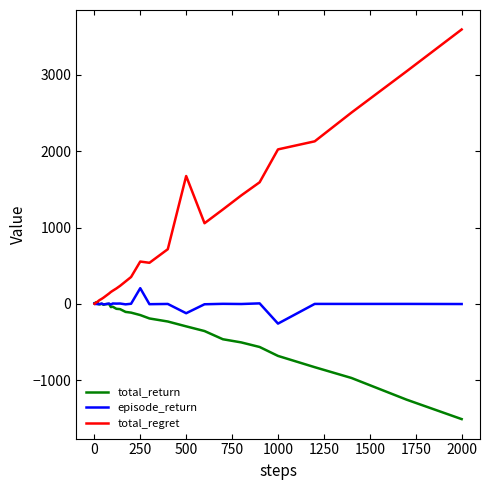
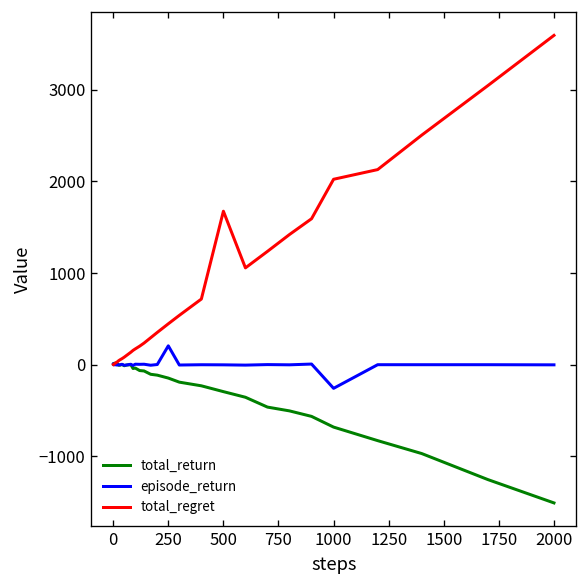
total_regret, 250: 600 -> 400
episode_return, 500: -100 -> 0
